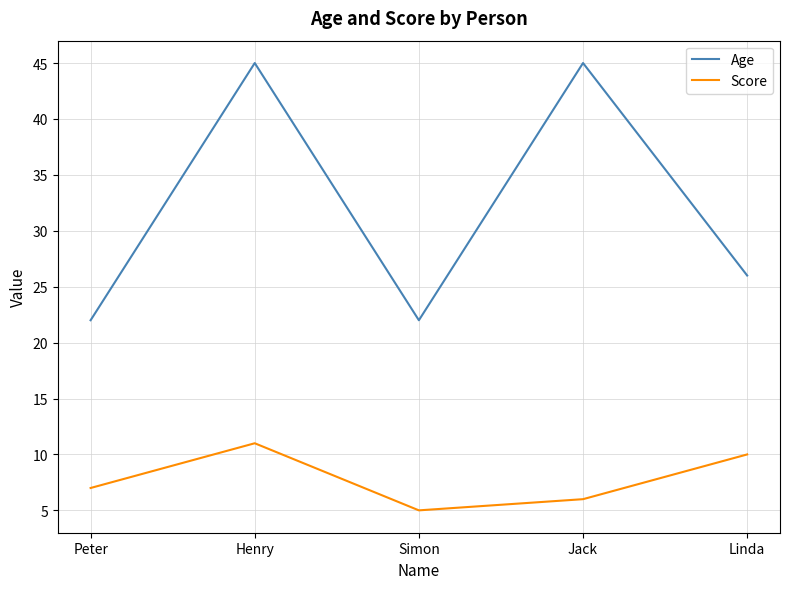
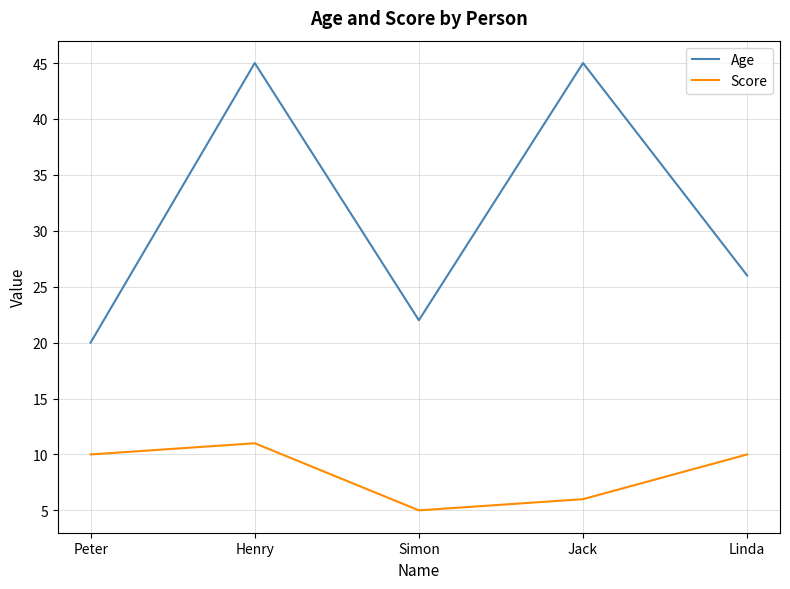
Age, Peter: 22 -> 20
Score, Peter: 7 -> 10
